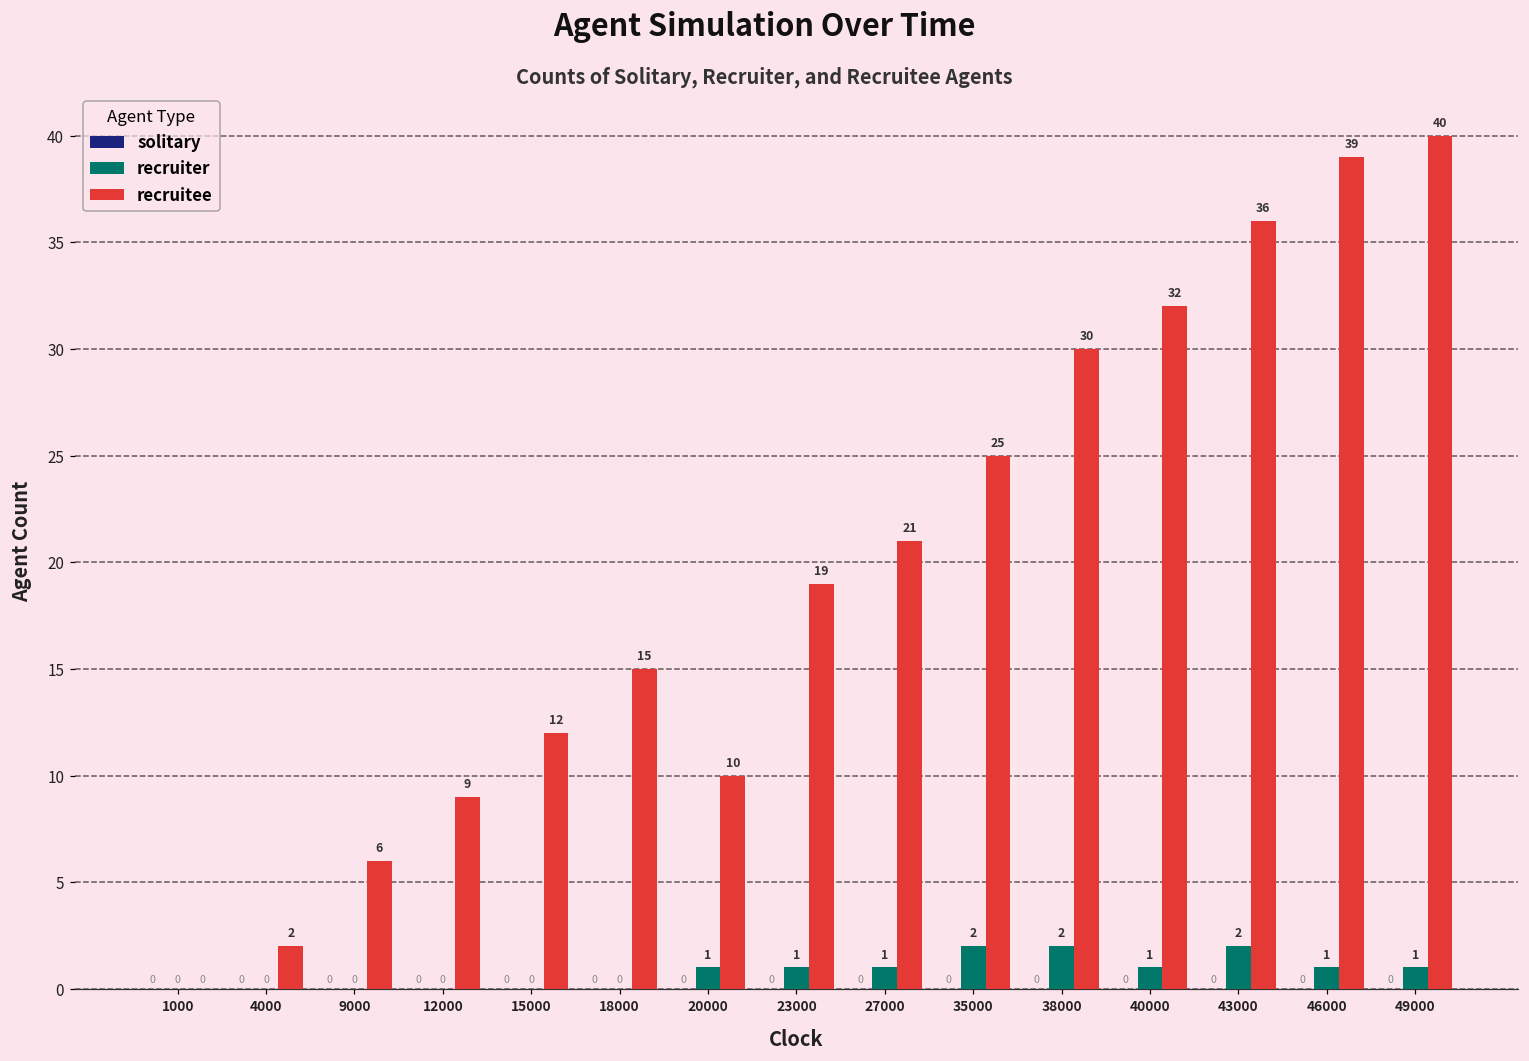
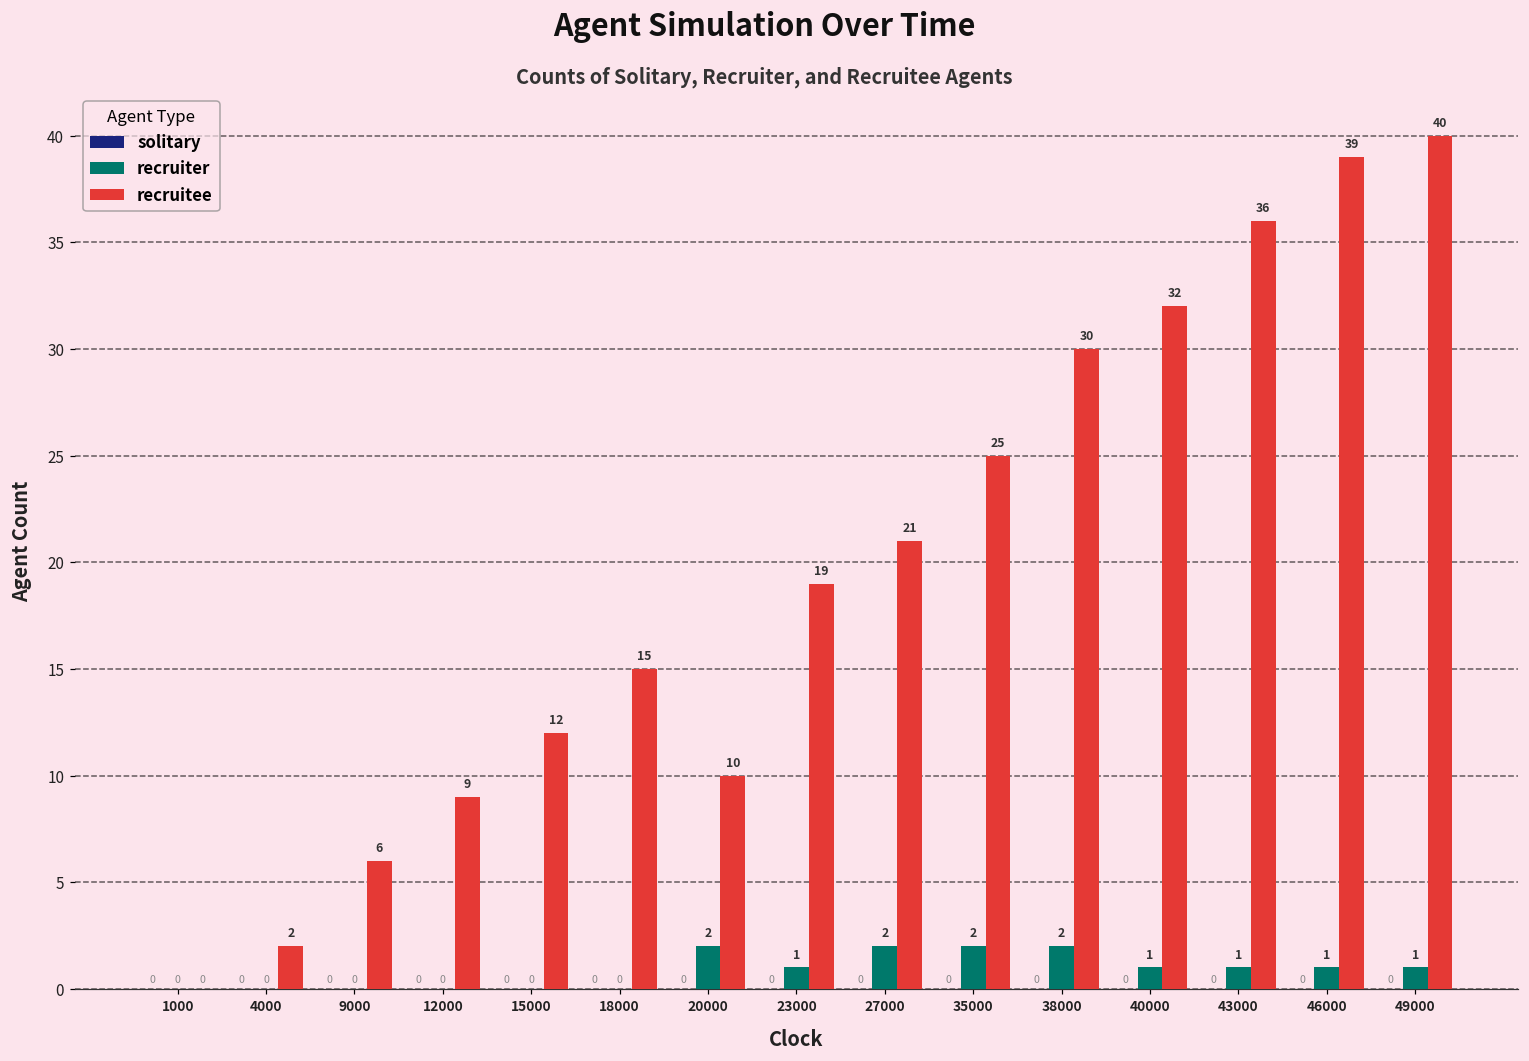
recruiter, 20000: 1 -> 2
recruiter, 27000: 1 -> 2
recruiter, 43000: 2 -> 1
